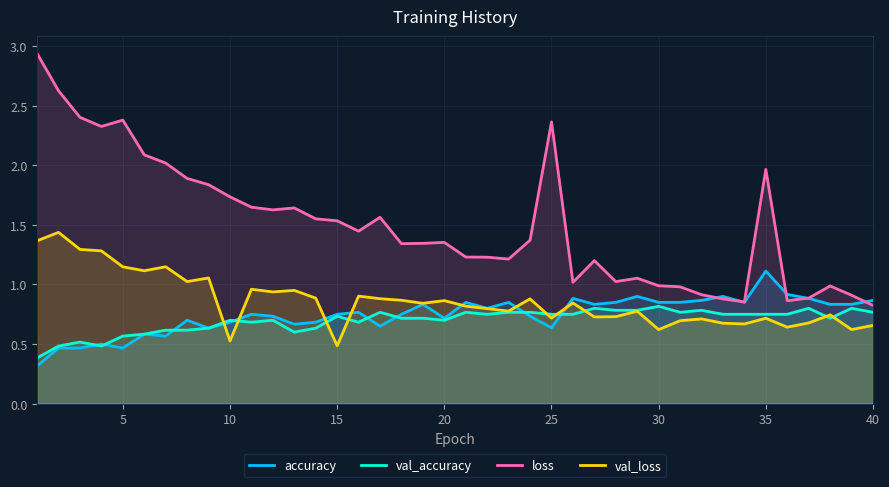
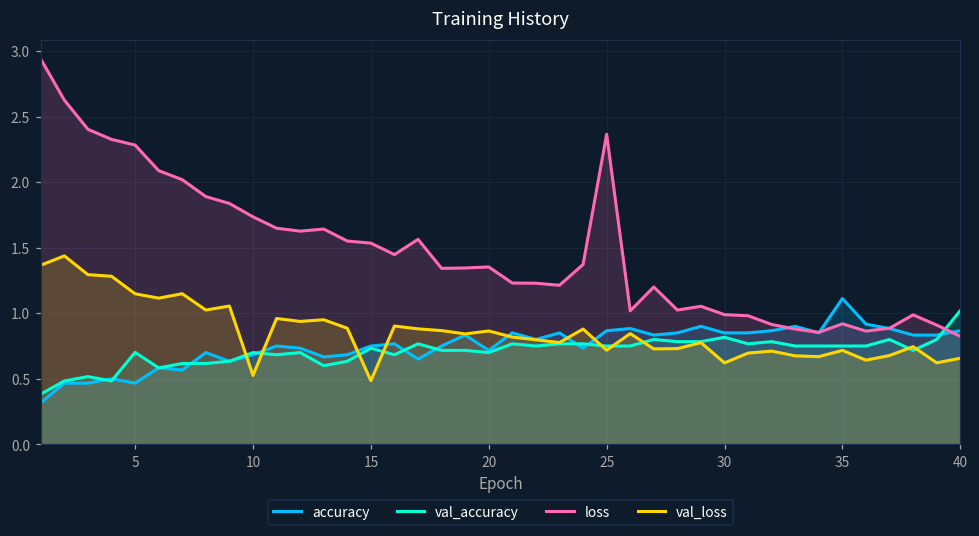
val_accuracy, 5: 0.57 -> 0.70
loss, 5: 2.38 -> 2.28
accuracy, 25: 0.64 -> 0.87
loss, 35: 1.97 -> 0.92
val_accuracy, 40: 0.77 -> 1.02
